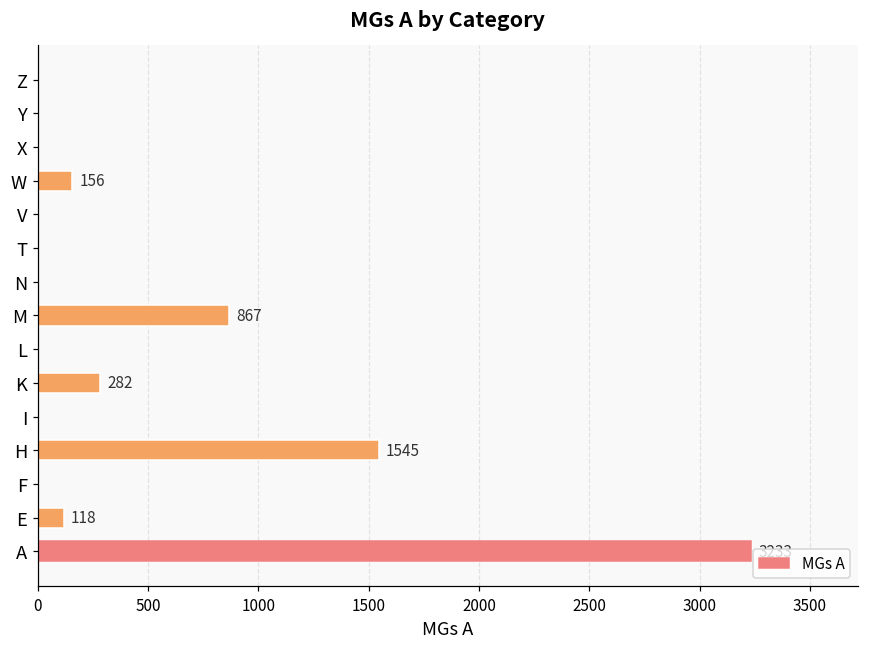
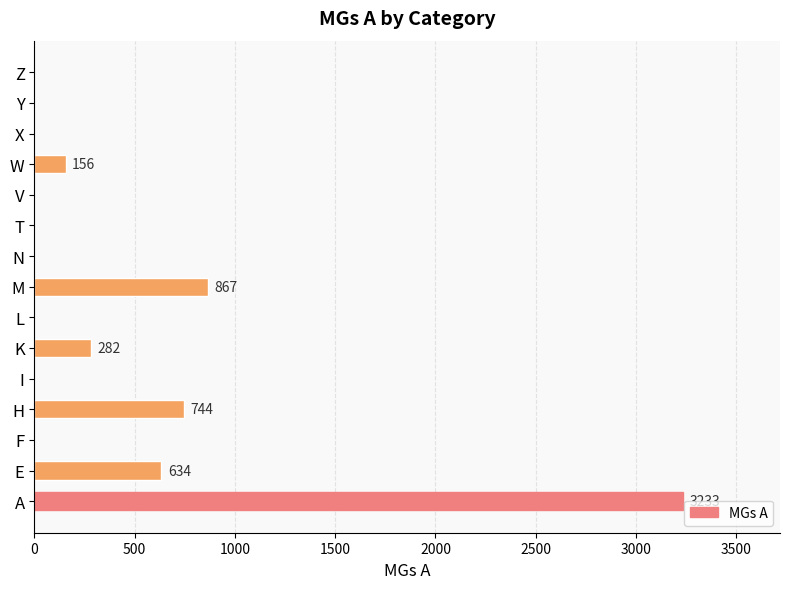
H: 1545 -> 744
E: 118 -> 634
